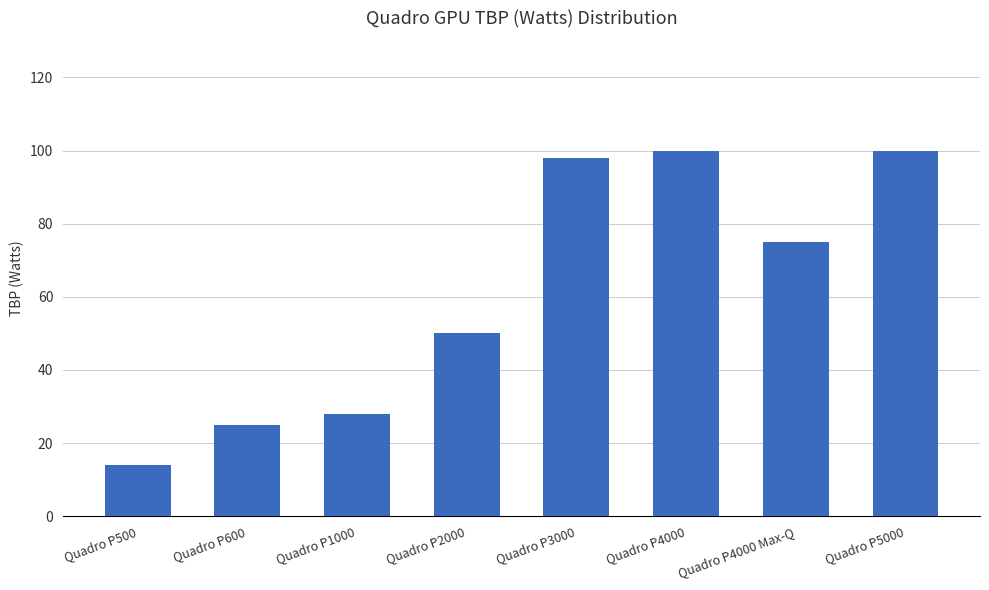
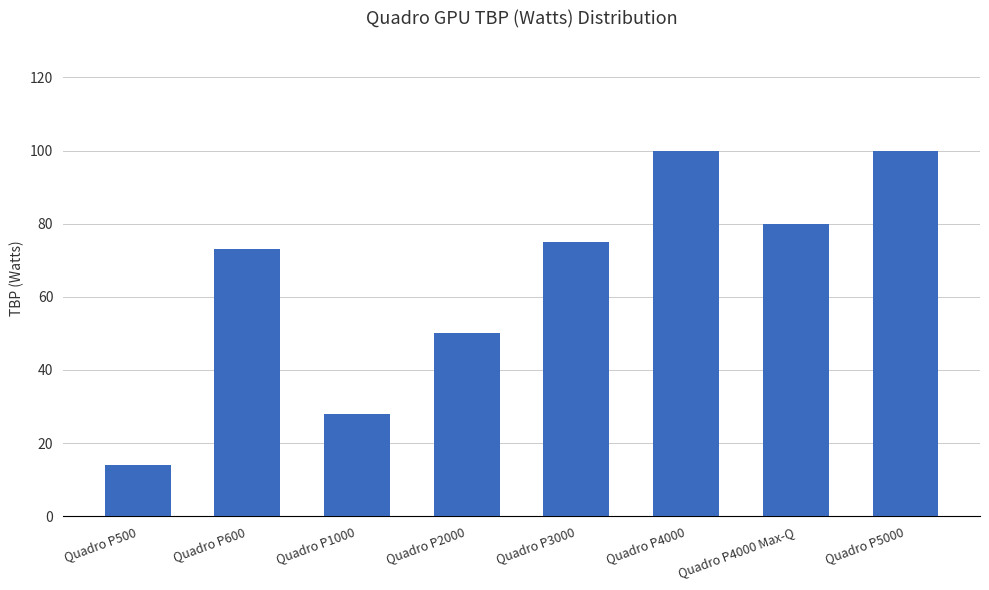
Quadro P600: 25 -> 73
Quadro P3000: 98 -> 75
Quadro P4000 Max-Q: 75 -> 80
